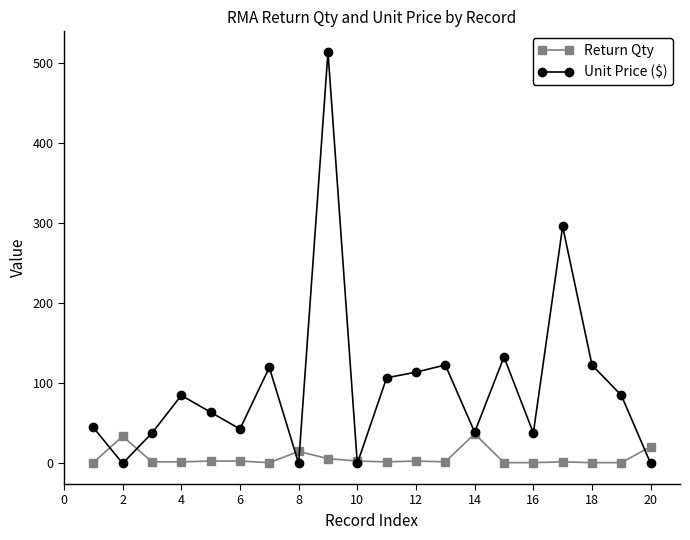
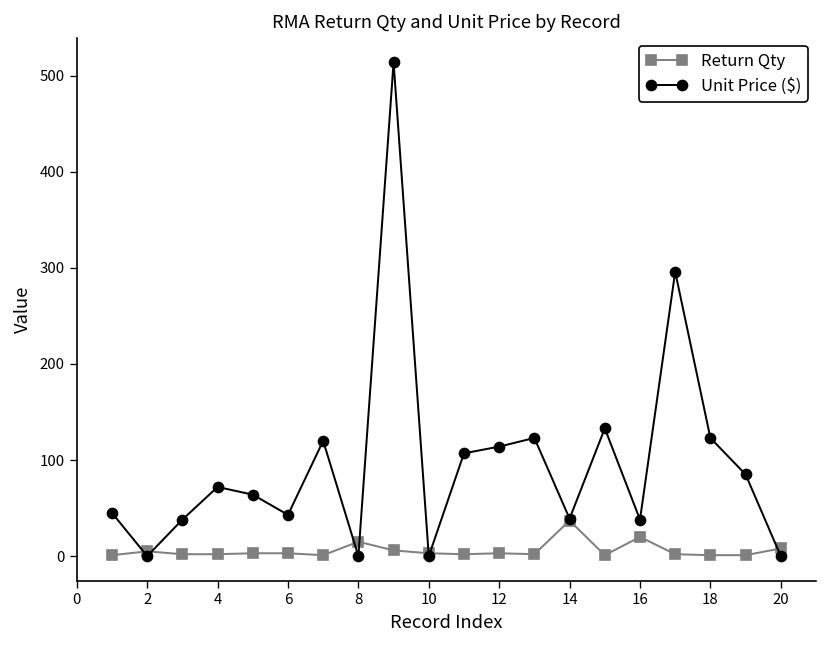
Return Qty, 2: 30 -> 10
Unit Price ($), 4: 90 -> 70
Return Qty, 16: 0 -> 20
Return Qty, 20: 20 -> 10
